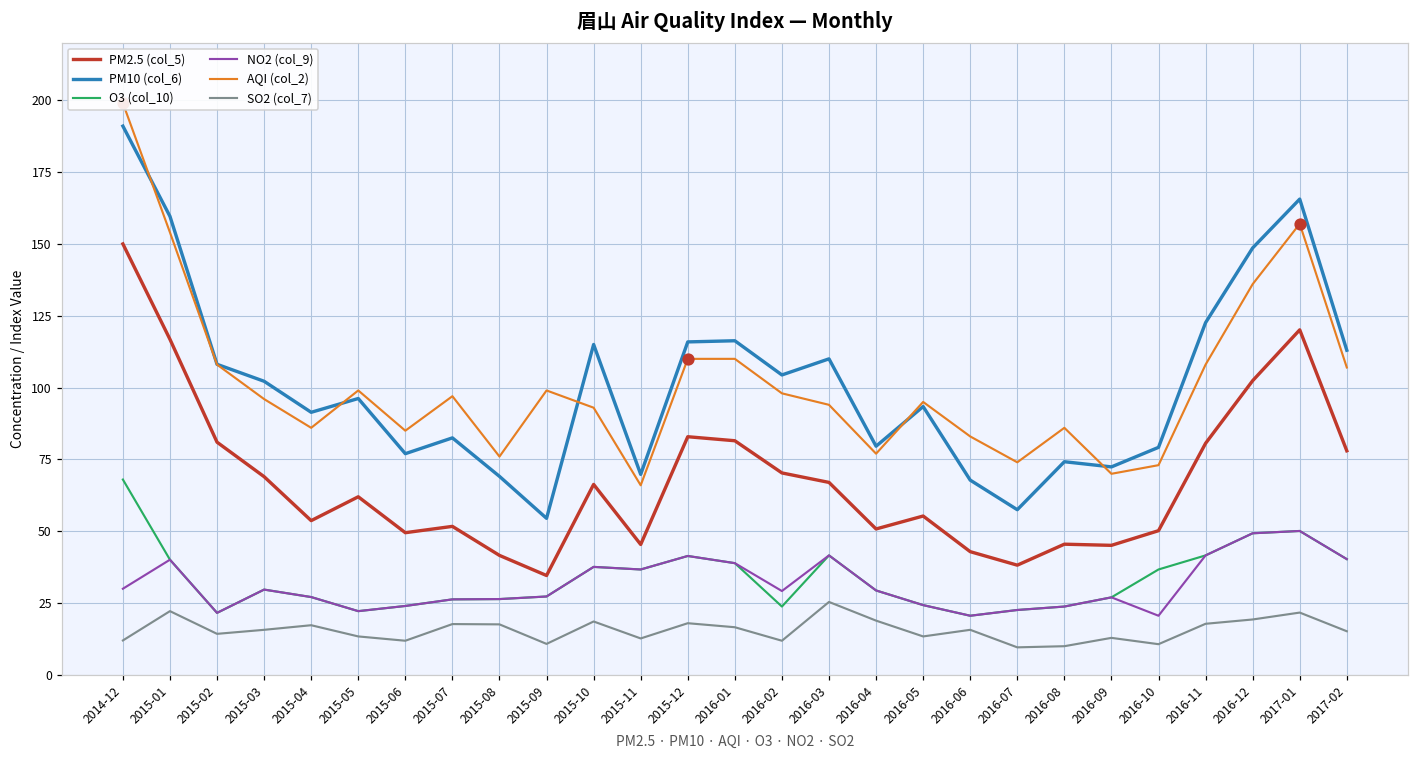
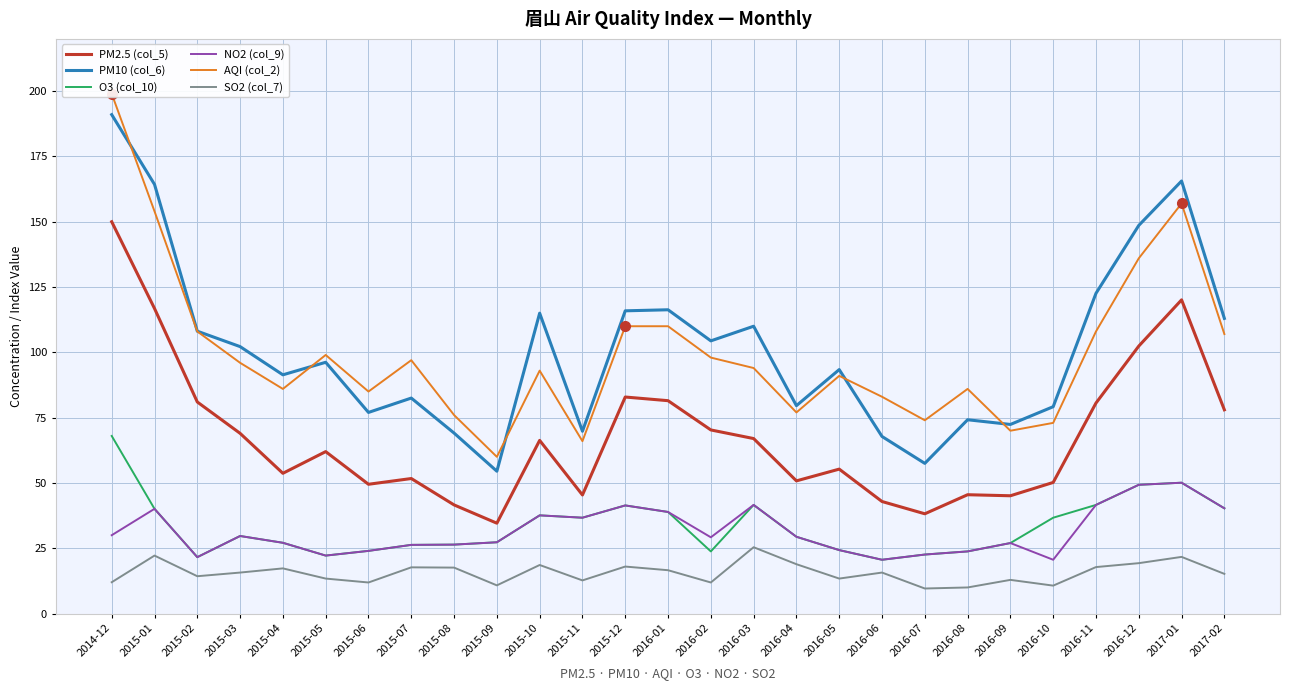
PM10 (col_6), 2015-01: 160 -> 164
AQI (col_2), 2015-09: 99 -> 60
AQI (col_2), 2016-05: 95 -> 91
